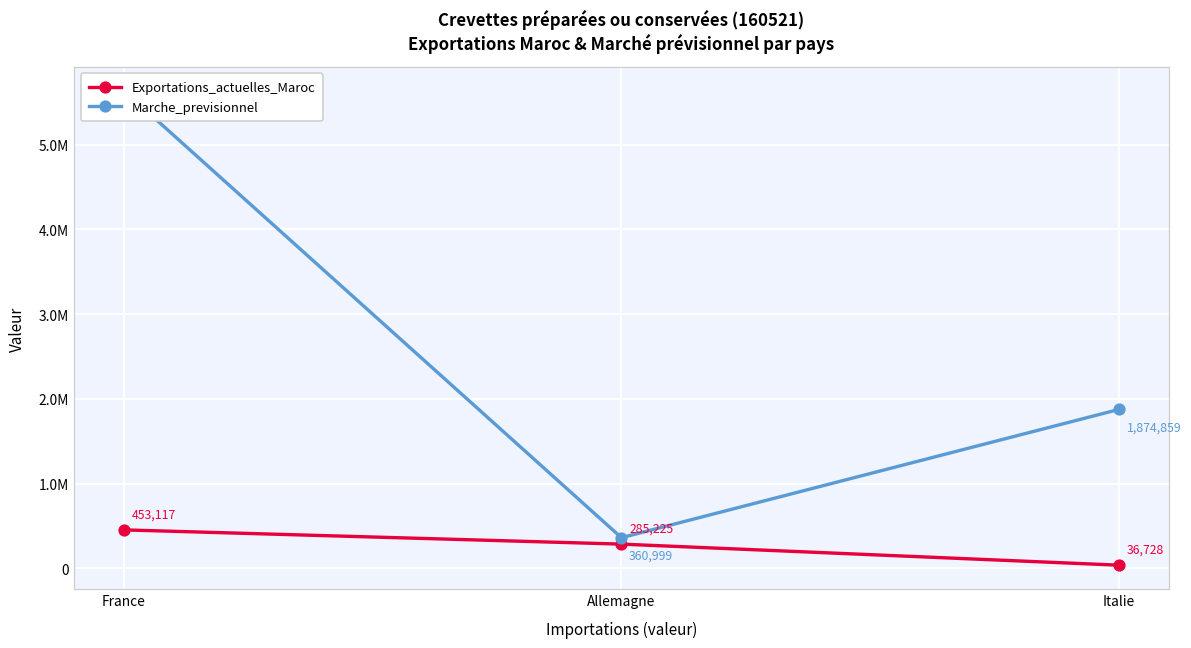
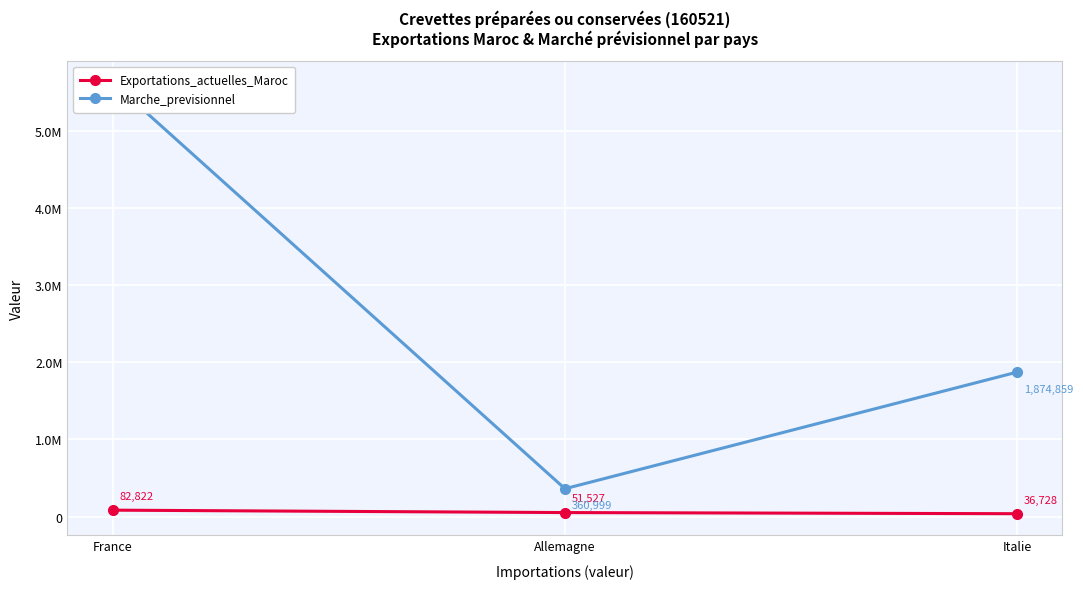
Exportations_actuelles_Maroc, France: 453,117 -> 82,822
Exportations_actuelles_Maroc, Allemagne: 285,225 -> 51,527
